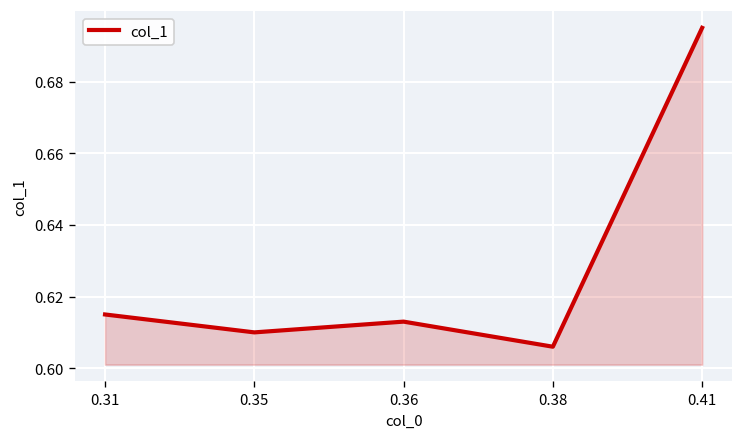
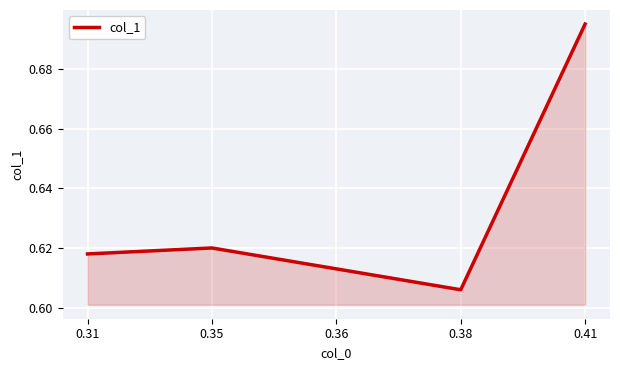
0.31: 0.615 -> 0.618
0.35: 0.61 -> 0.62
